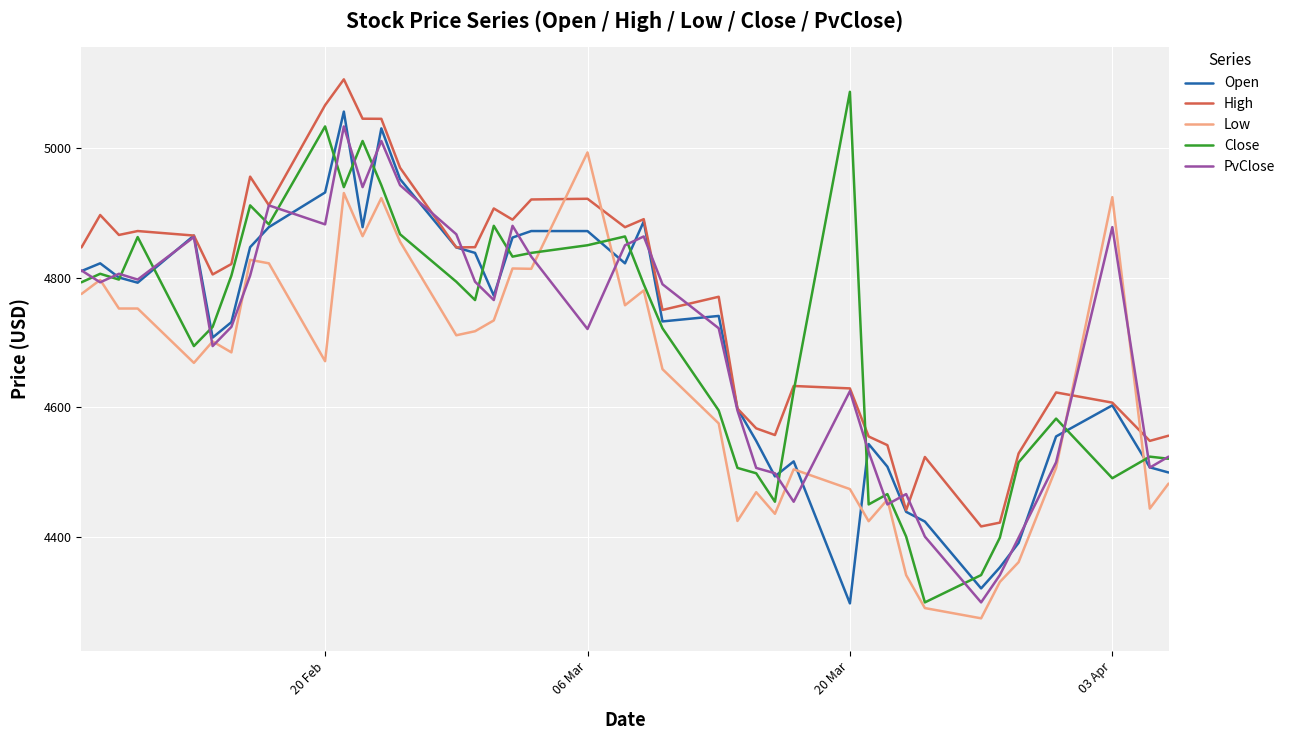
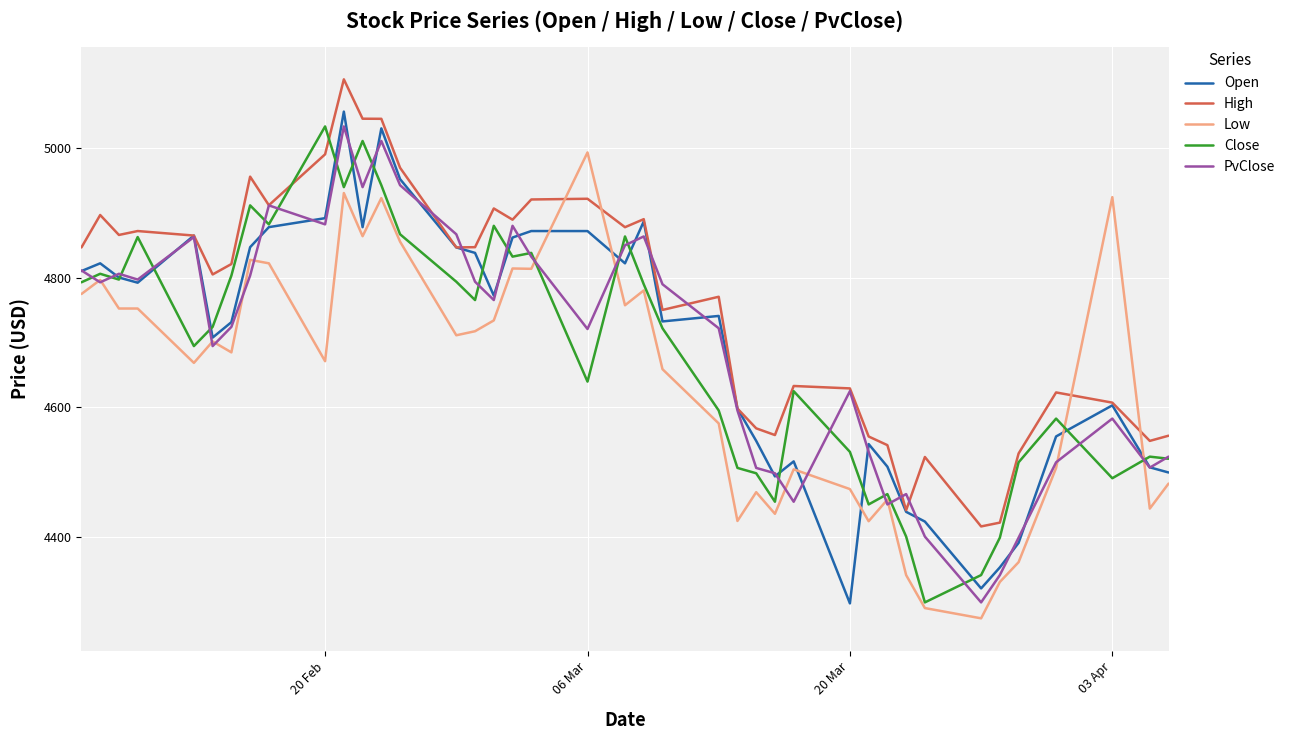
Open, 20 Feb: 4930 -> 4890
High, 20 Feb: 5070 -> 4990
Close, 06 Mar: 4850 -> 4640
Close, 20 Mar: 5090 -> 4530
PvClose, 03 Apr: 4880 -> 4580
